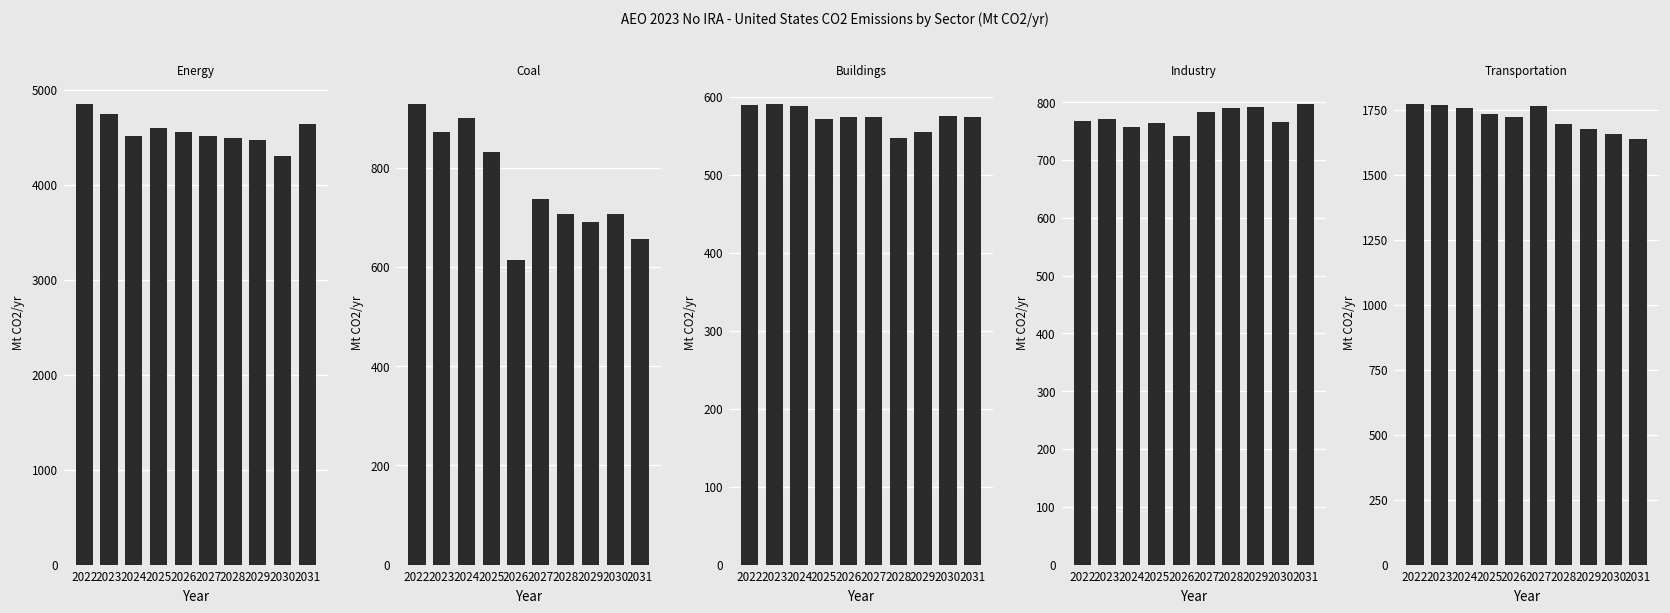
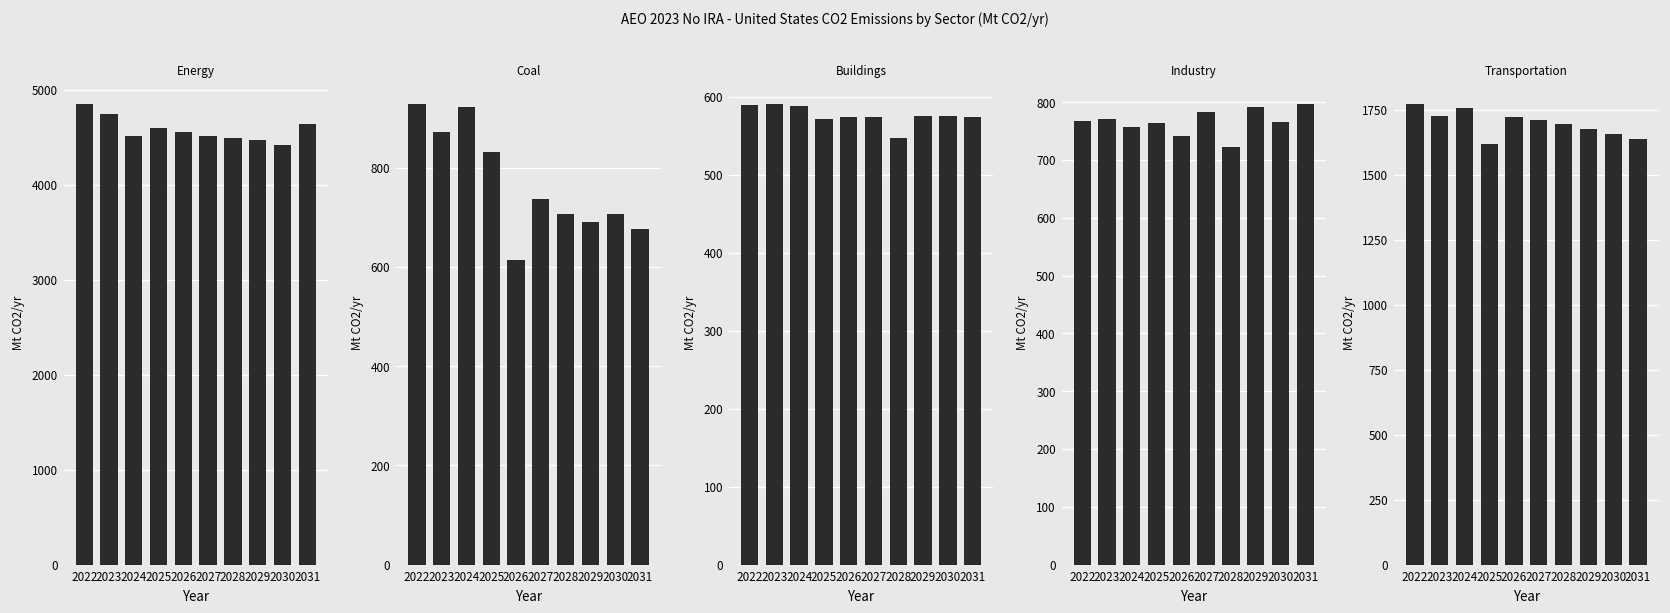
Energy, 2030: 4300 -> 4400
Coal, 2024: 900 -> 920
Coal, 2031: 660 -> 680
Buildings, 2029: 550 -> 580
Industry, 2028: 790 -> 720
Transportation, 2023: 1770 -> 1730
Transportation, 2025: 1730 -> 1620
Transportation, 2027: 1770 -> 1710
